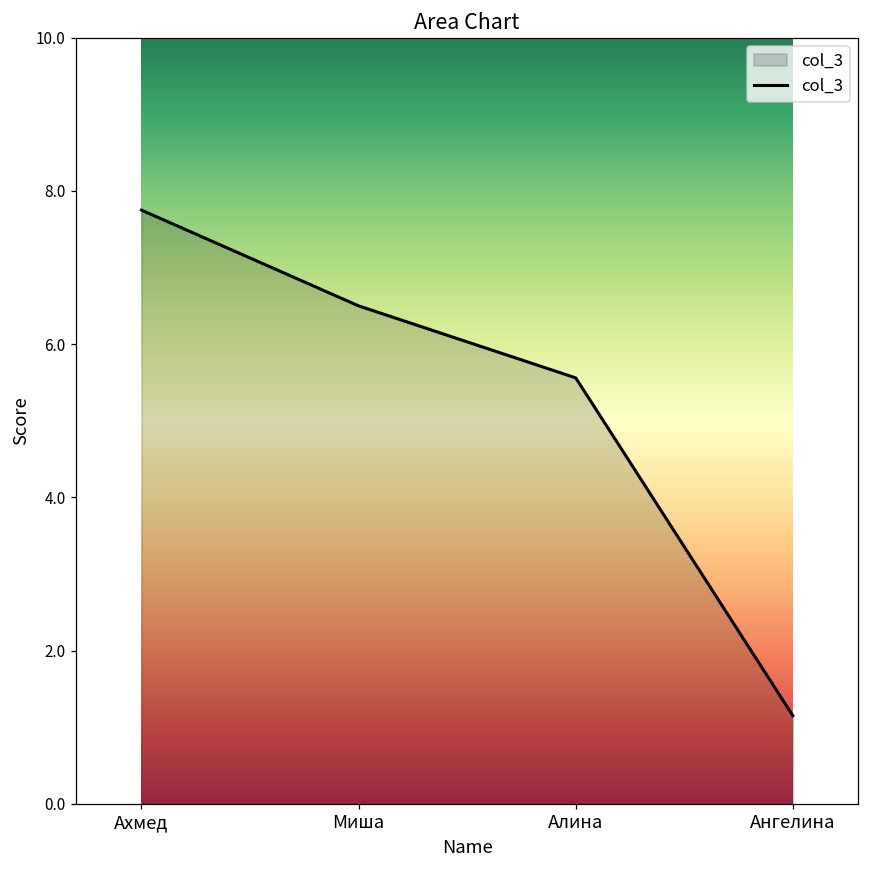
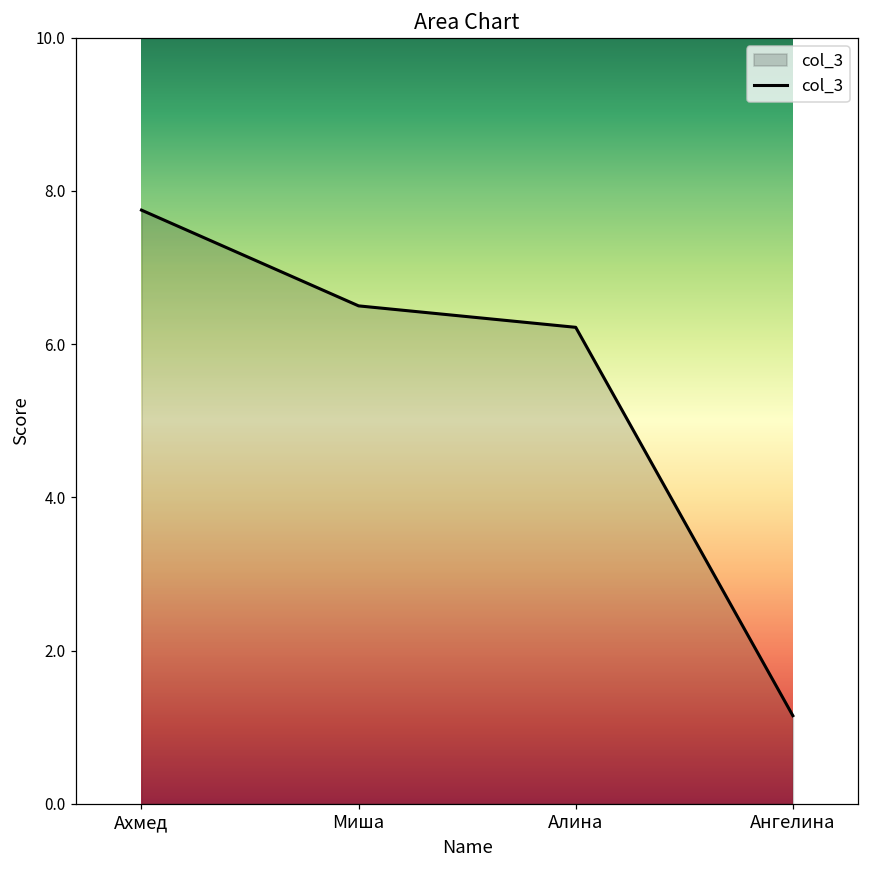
Алина: 5.6 -> 6.2
